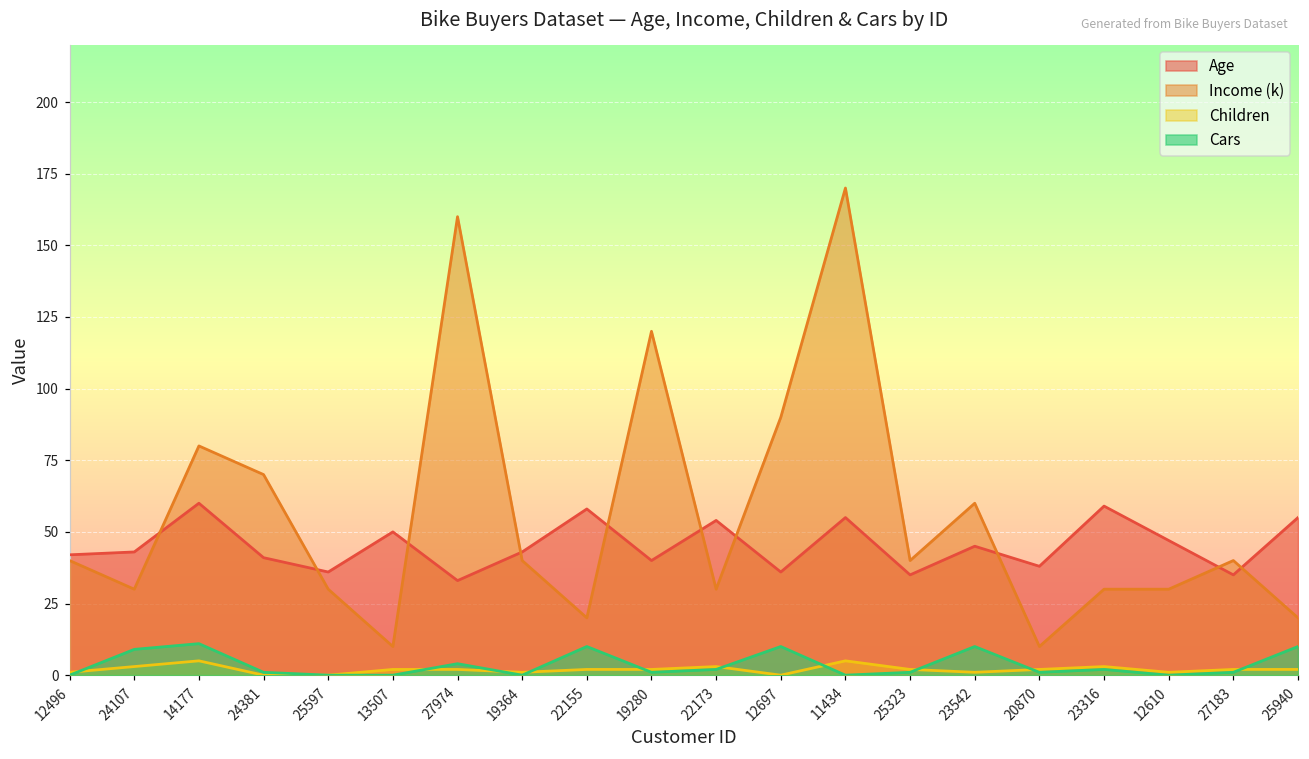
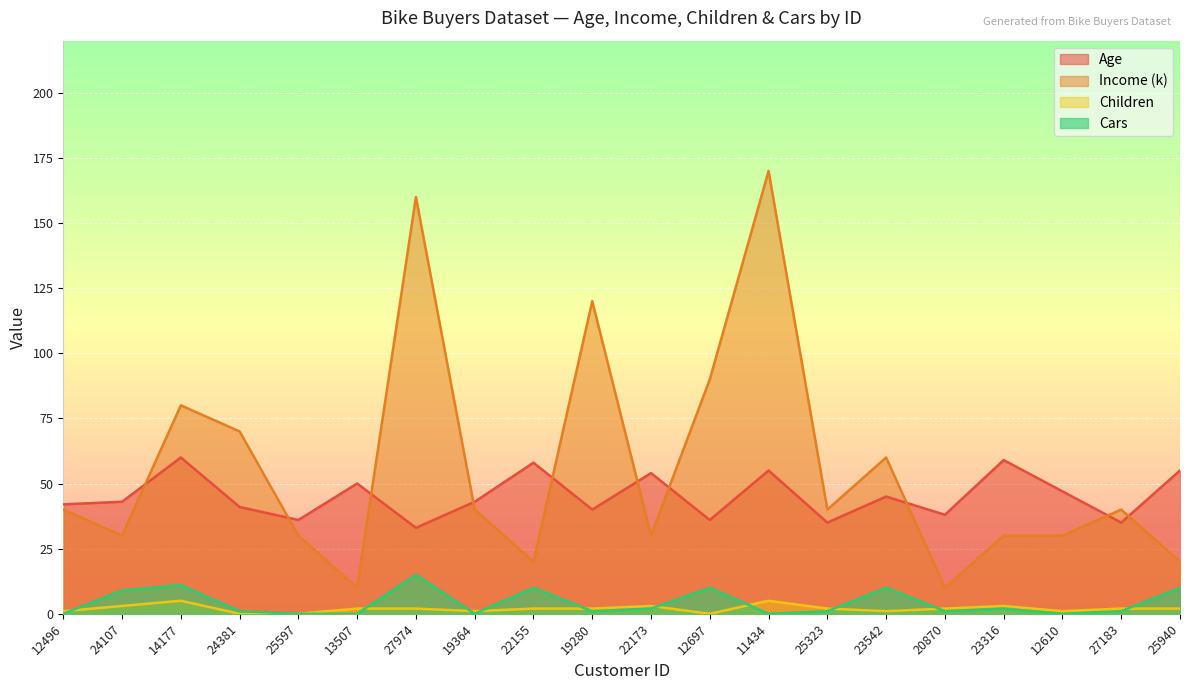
Cars, 27974: 4 -> 15
